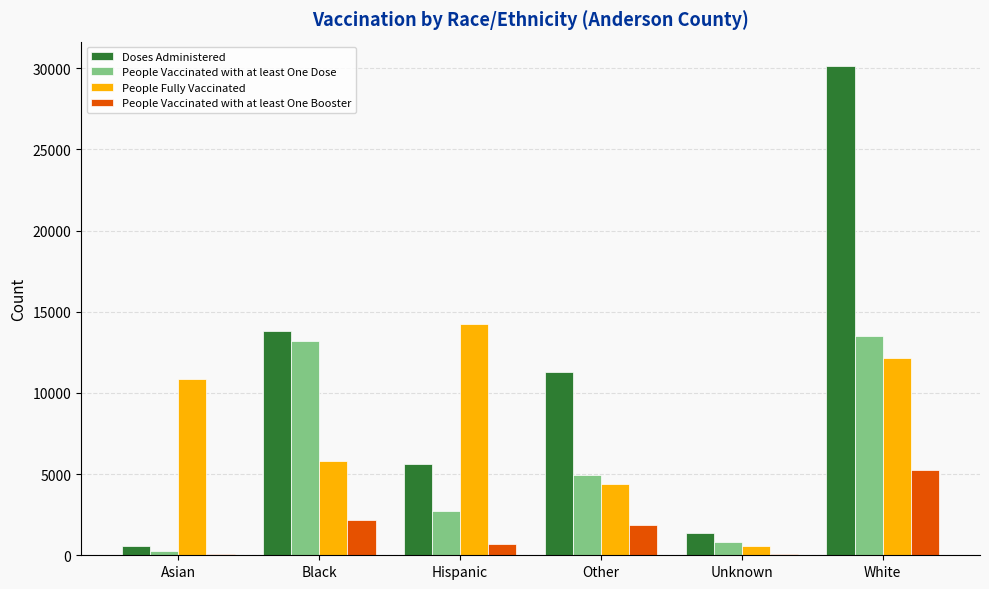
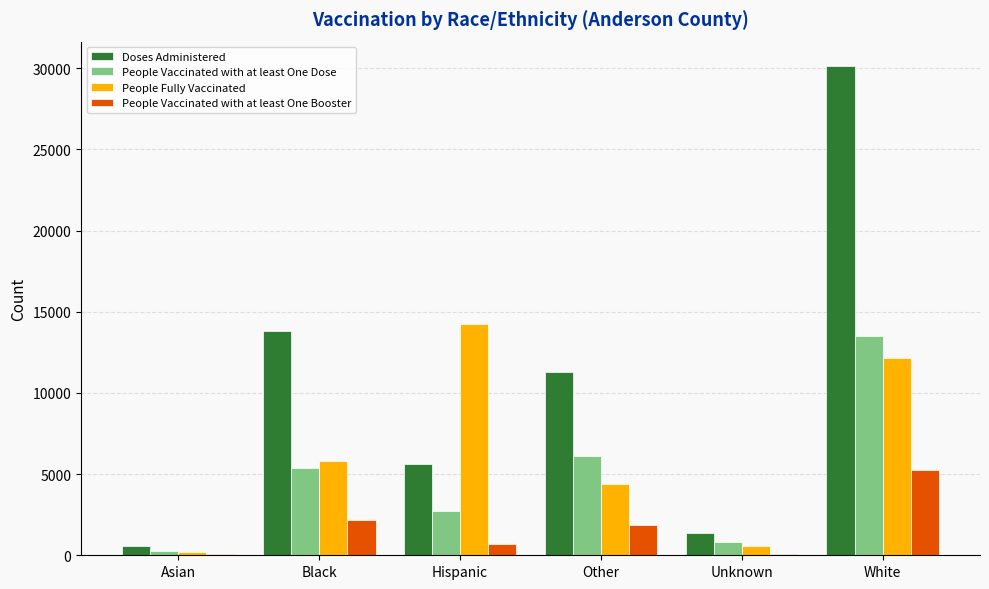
People Fully Vaccinated, Asian: 10800 -> 200
People Vaccinated with at least One Dose, Black: 13200 -> 5400
People Vaccinated with at least One Dose, Other: 4900 -> 6100
